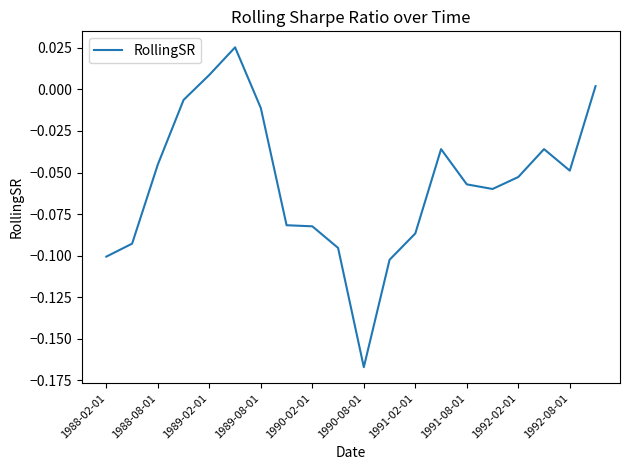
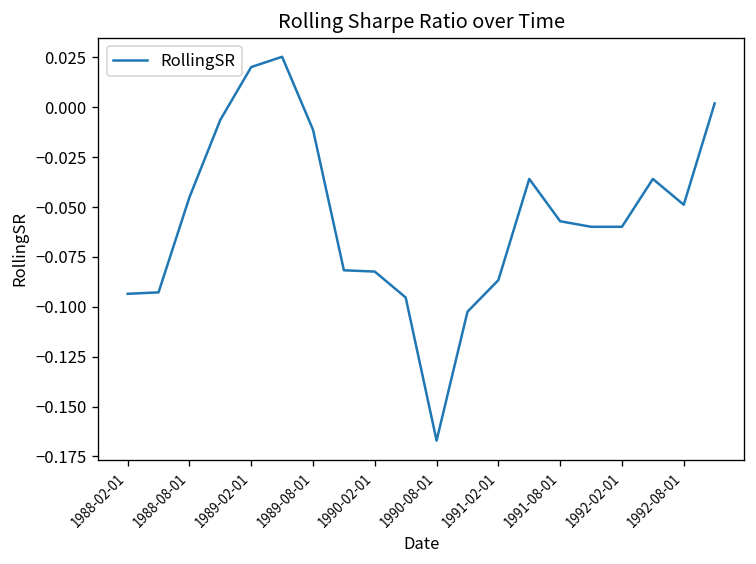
1988-02-01: -0.101 -> -0.093
1989-02-01: 0.009 -> 0.020
1992-02-01: -0.053 -> -0.060
